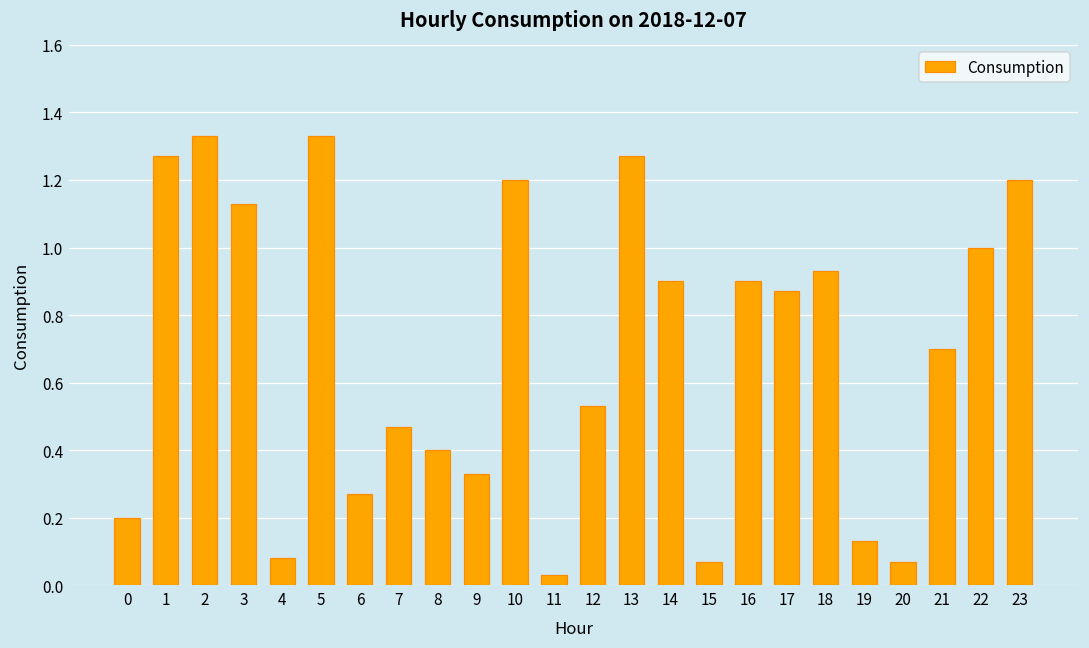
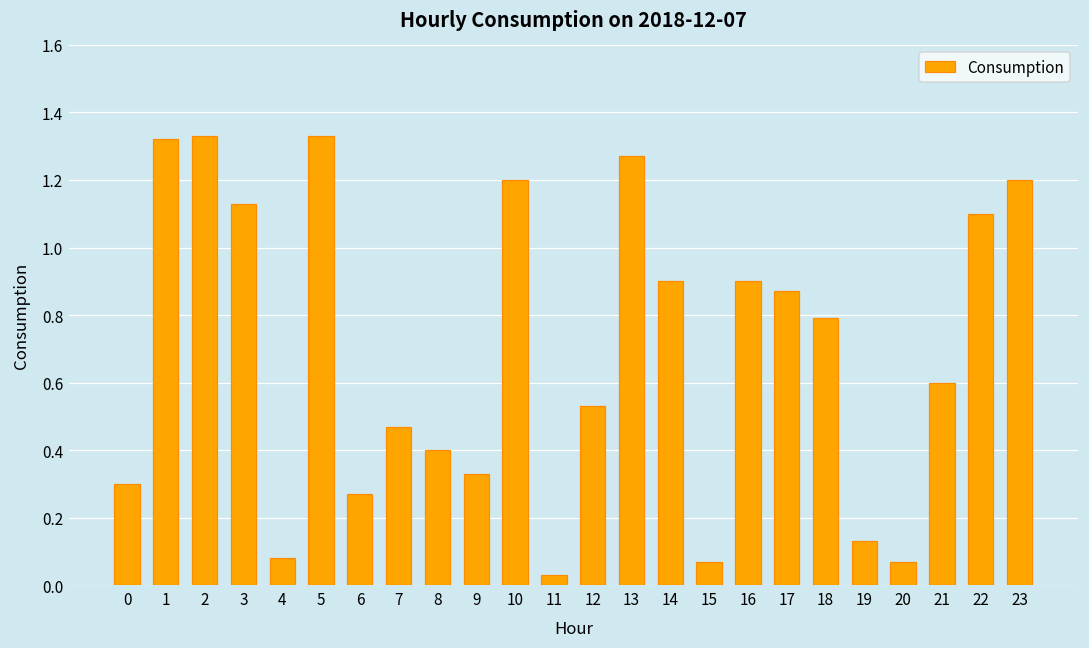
0: 0.2 -> 0.3
1: 1.27 -> 1.32
18: 0.93 -> 0.79
21: 0.7 -> 0.6
22: 1.0 -> 1.1
